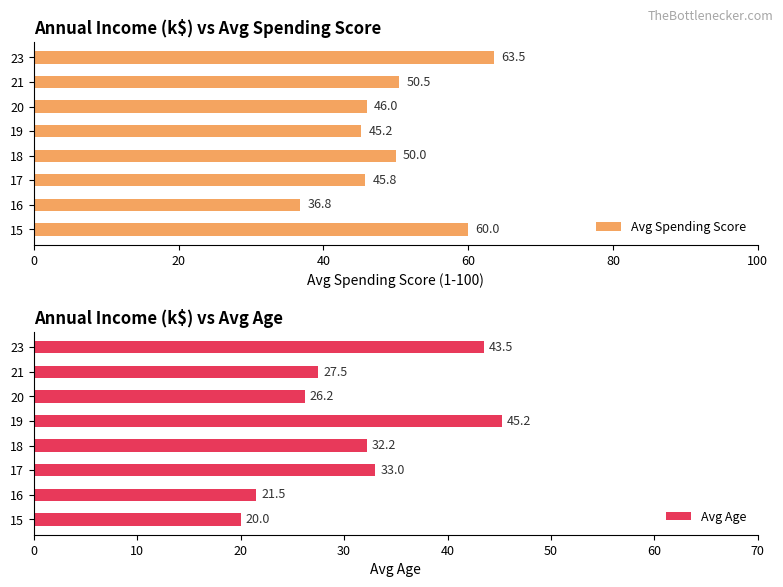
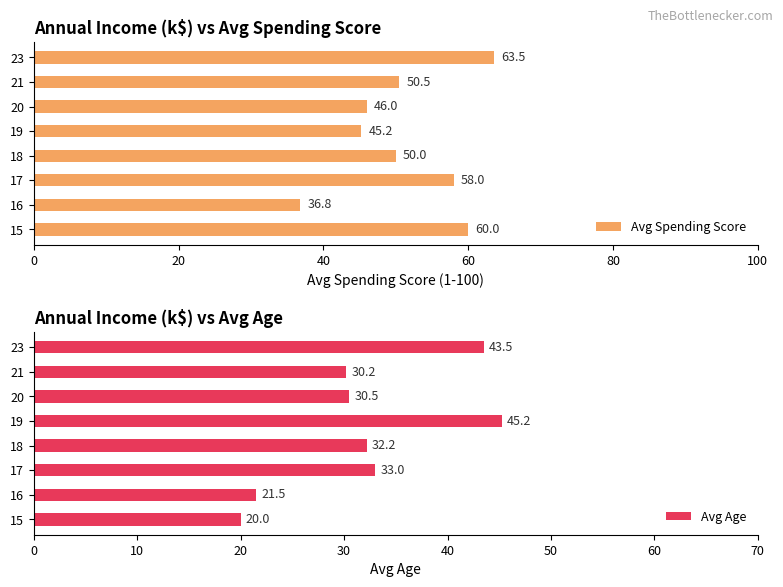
Annual Income (k$) vs Avg Spending Score, 17: 45.8 -> 58.0
Annual Income (k$) vs Avg Age, 21: 27.5 -> 30.2
Annual Income (k$) vs Avg Age, 20: 26.2 -> 30.5
